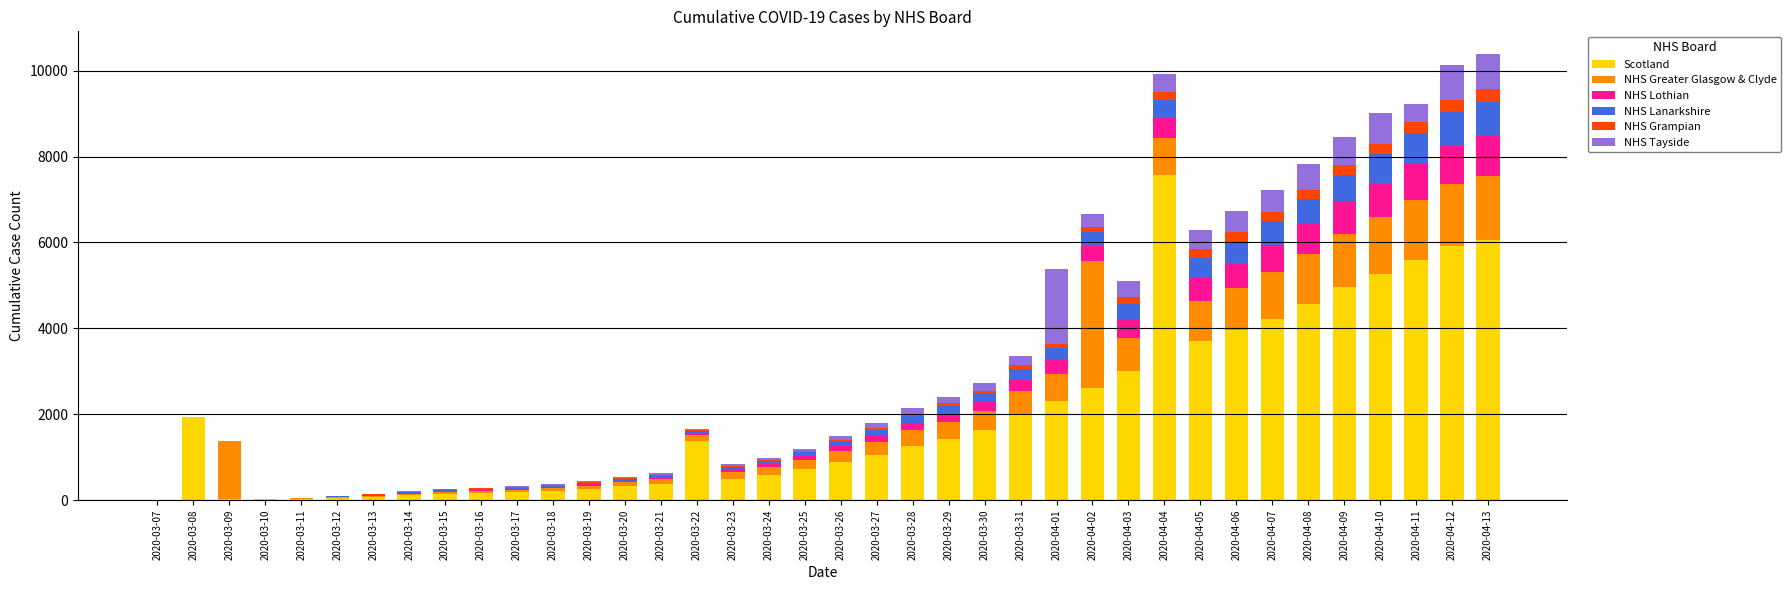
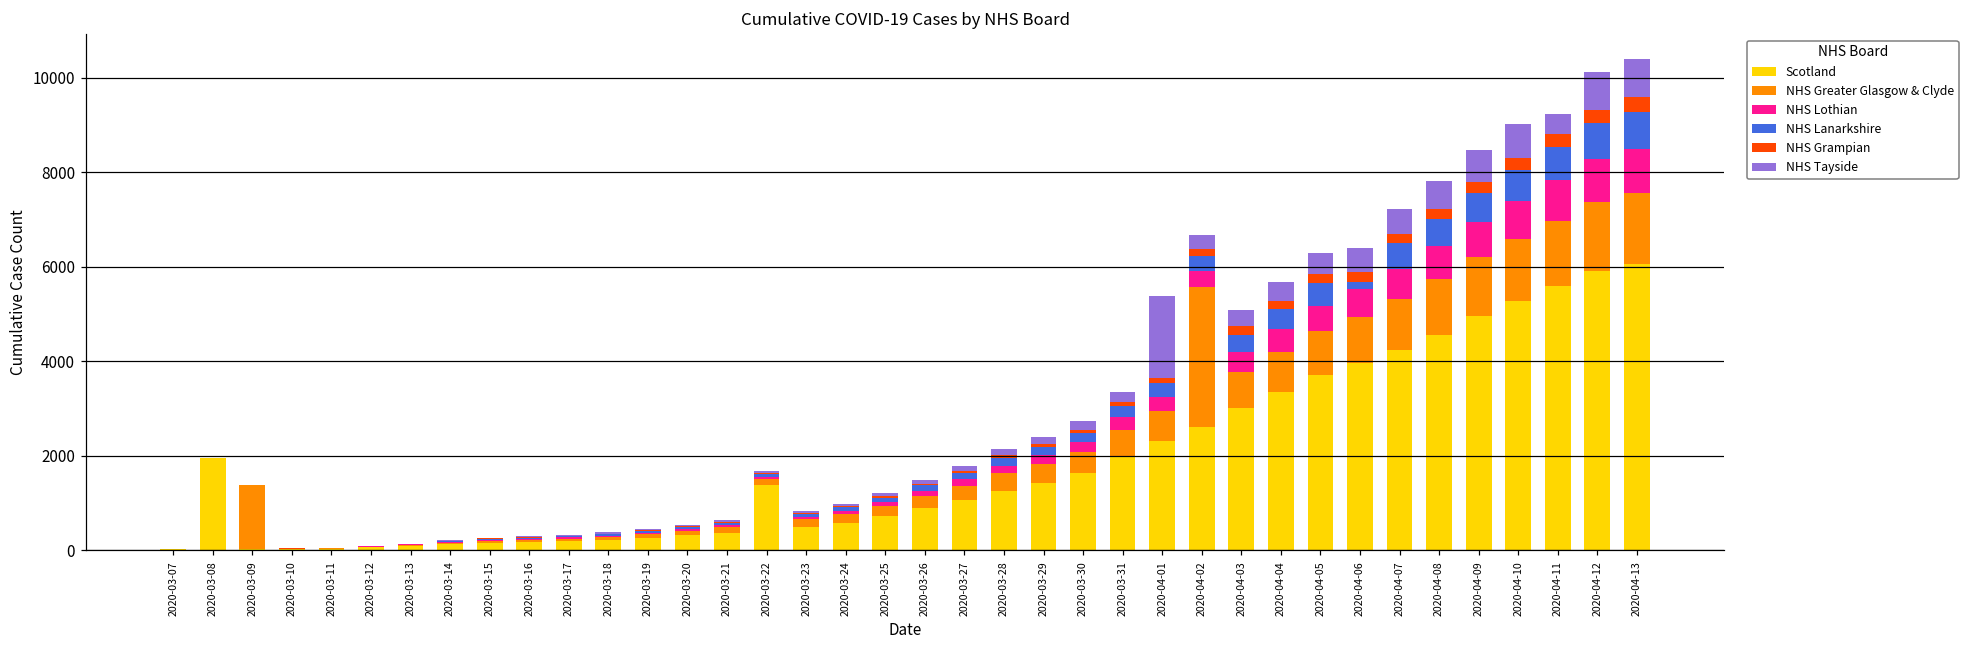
Scotland, 2020-04-04: 7600 -> 3300
NHS Lanarkshire, 2020-04-06: 500 -> 200
